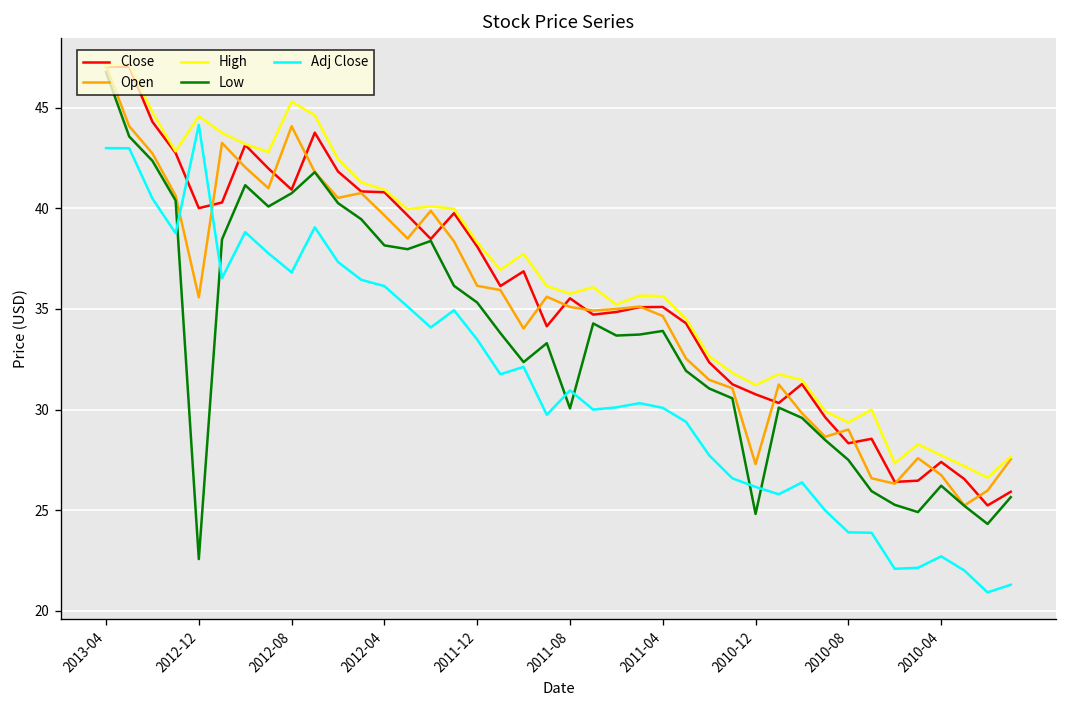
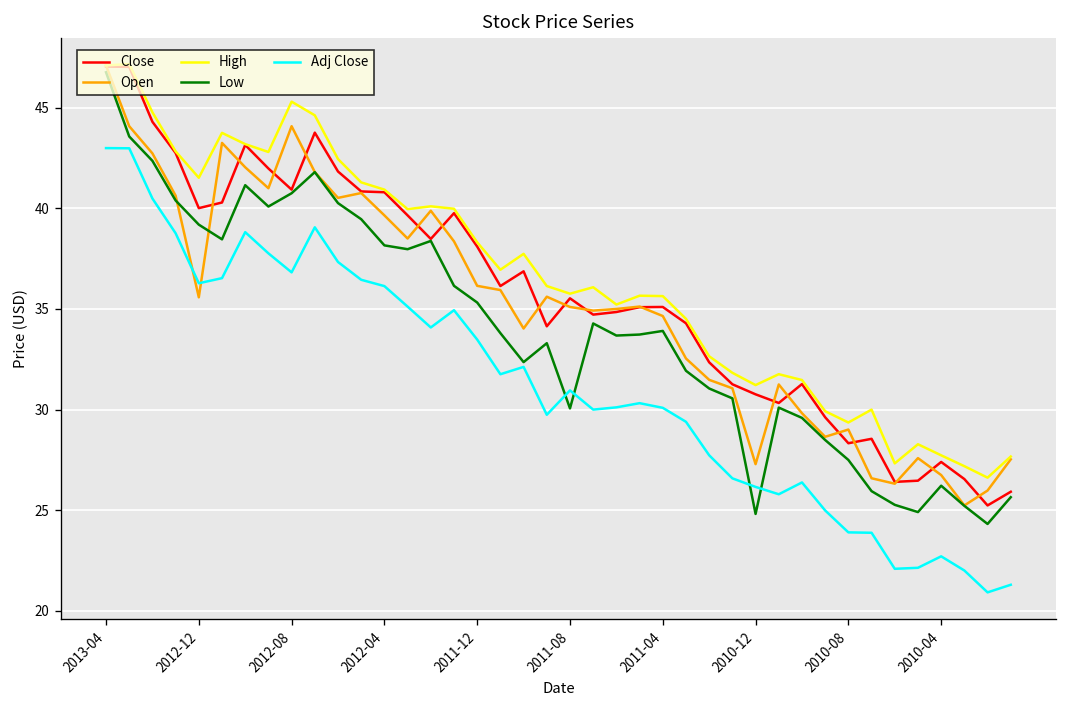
High, 2012-12: 44.6 -> 41.5
Low, 2012-12: 22.6 -> 39.2
Adj Close, 2012-12: 44.1 -> 36.3
